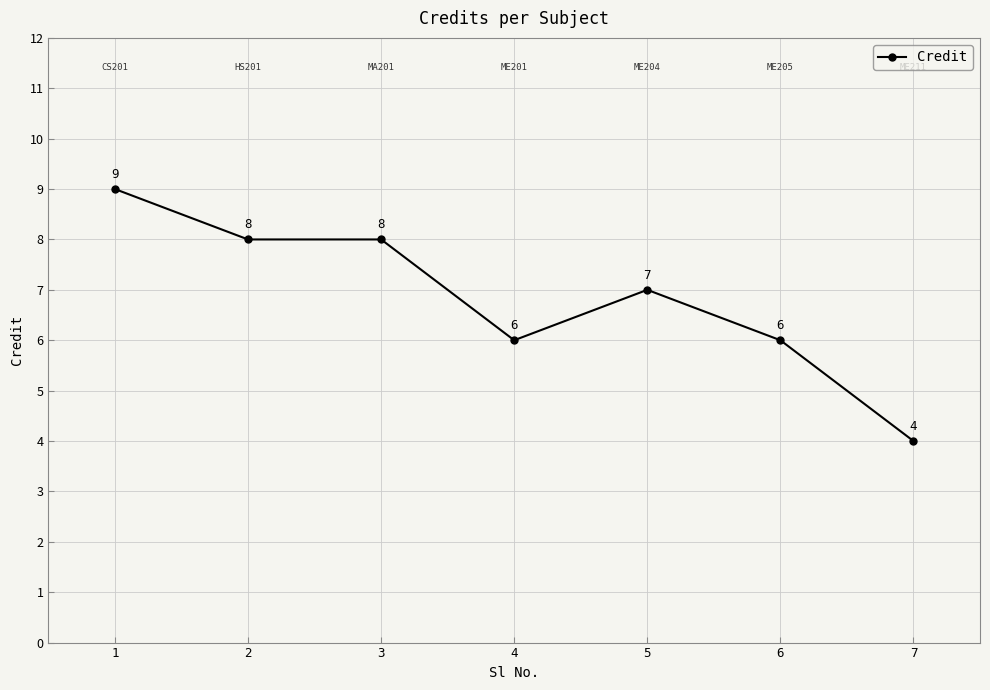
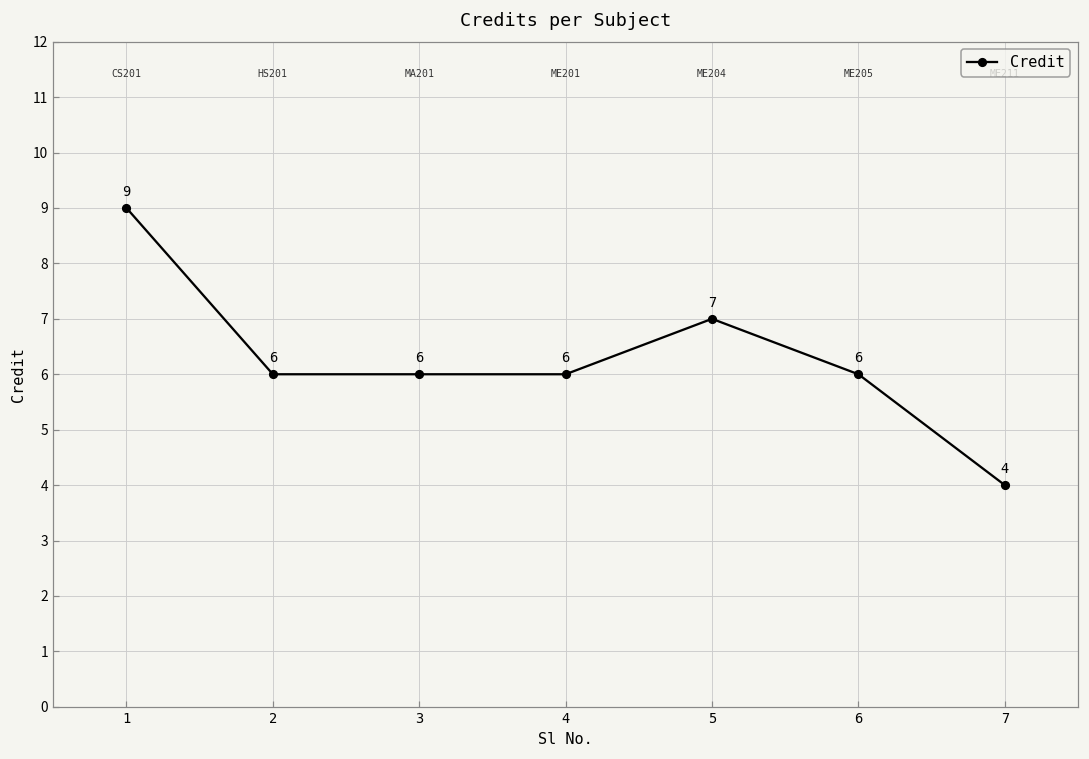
2: 8 -> 6
3: 8 -> 6
